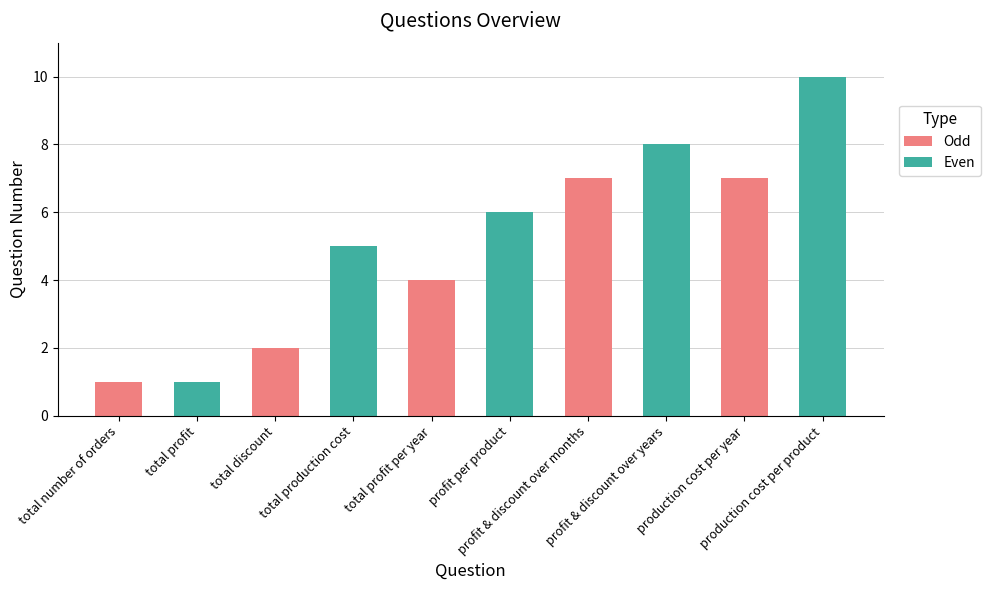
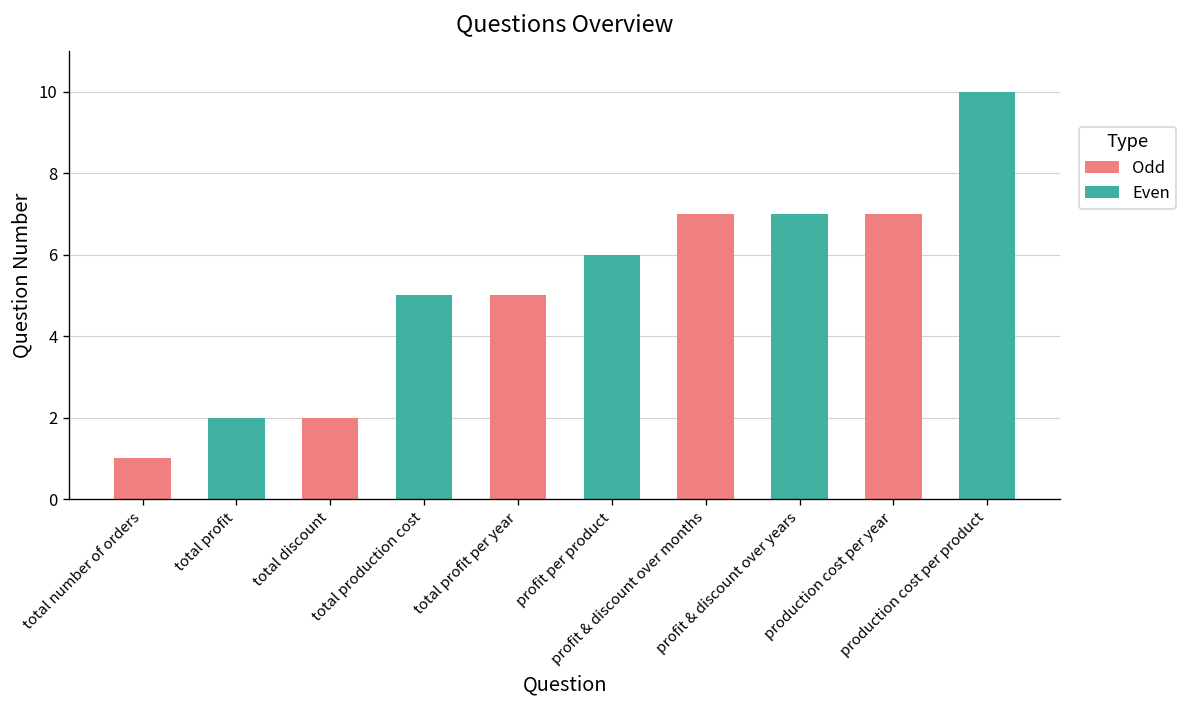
total profit: 1 -> 2
total profit per year: 4 -> 5
profit & discount over years: 8 -> 7
